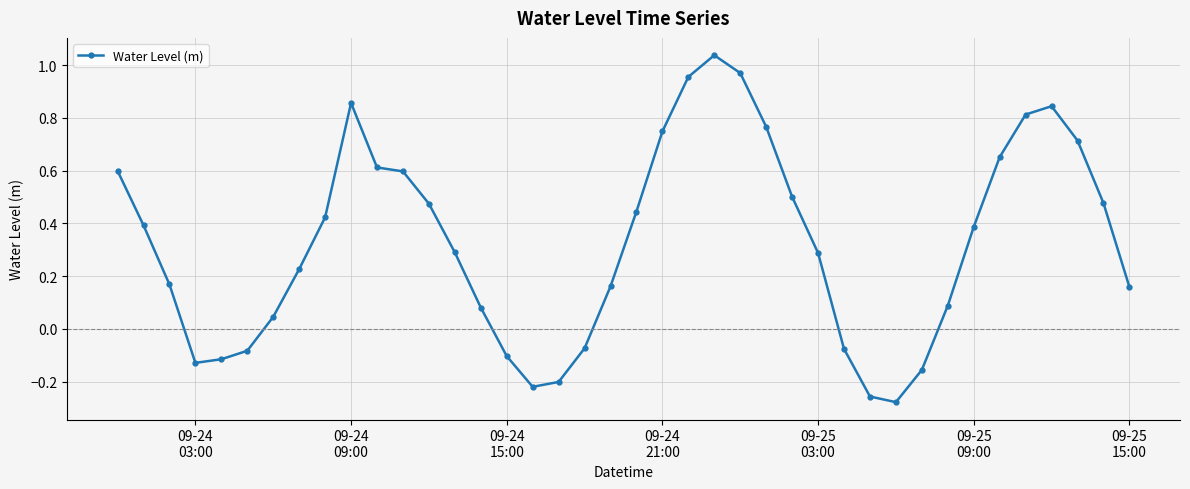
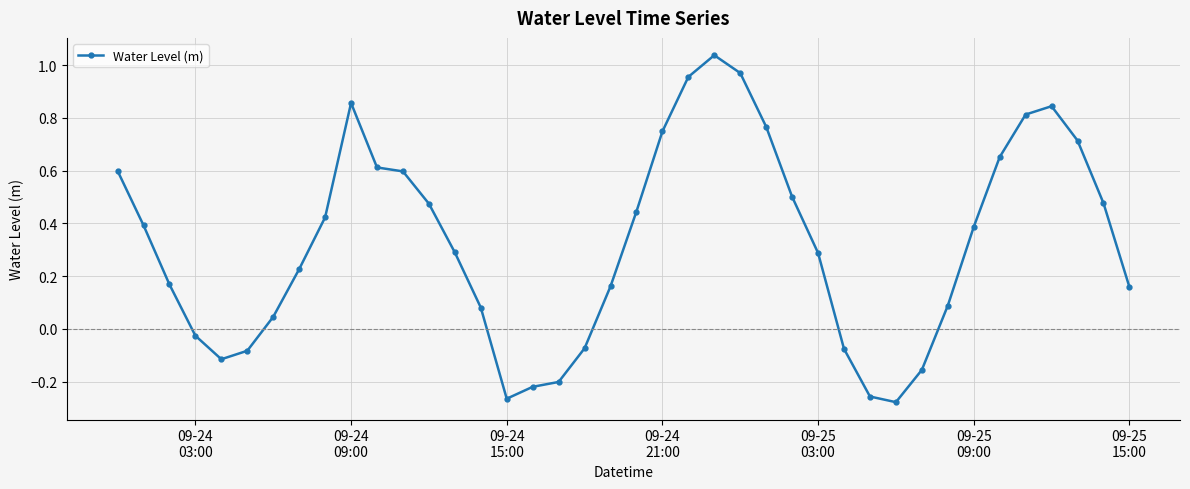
09-24 03:00: -0.13 -> -0.03
09-24 15:00: -0.10 -> -0.26
